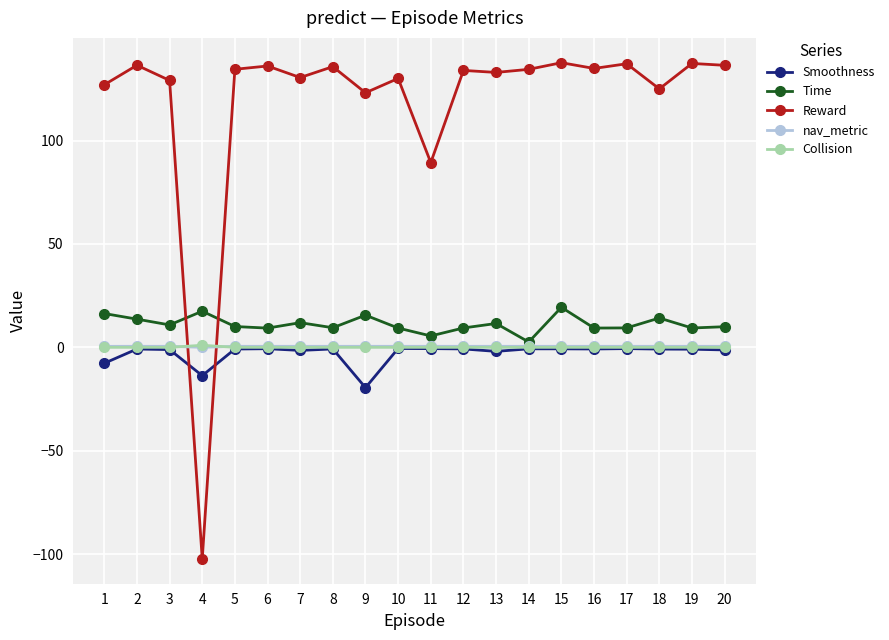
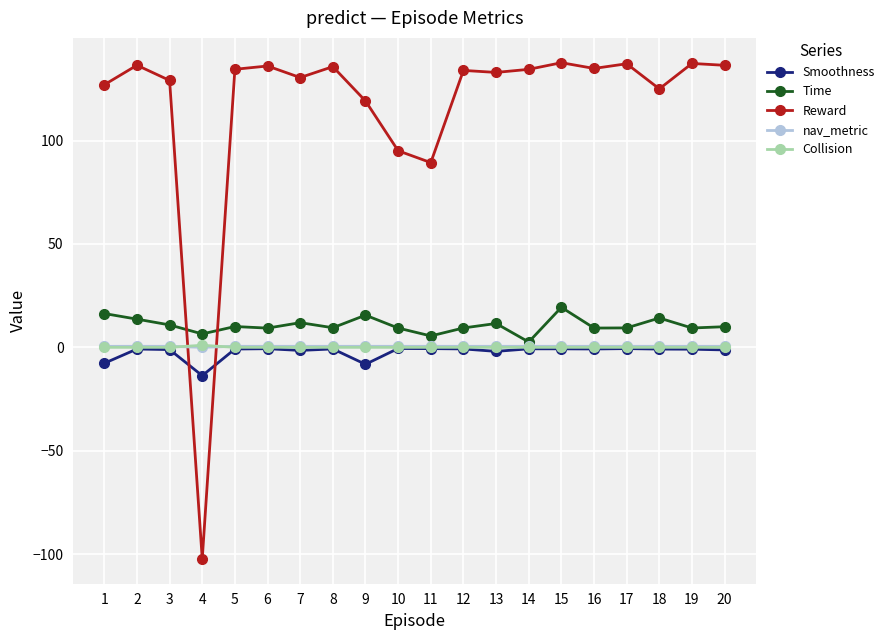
Time, 4: 17 -> 6
Smoothness, 9: -20 -> -8
Reward, 9: 123 -> 119
Reward, 10: 130 -> 95
